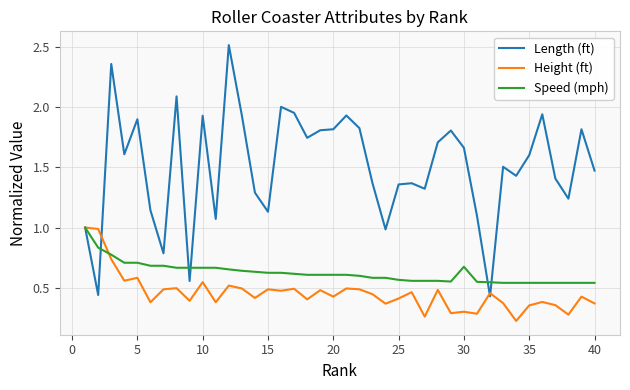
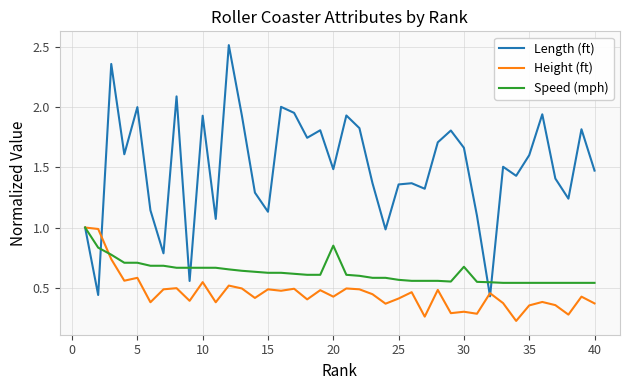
Length (ft), 5: 1.90 -> 2.00
Length (ft), 20: 1.81 -> 1.48
Speed (mph), 20: 0.61 -> 0.85
